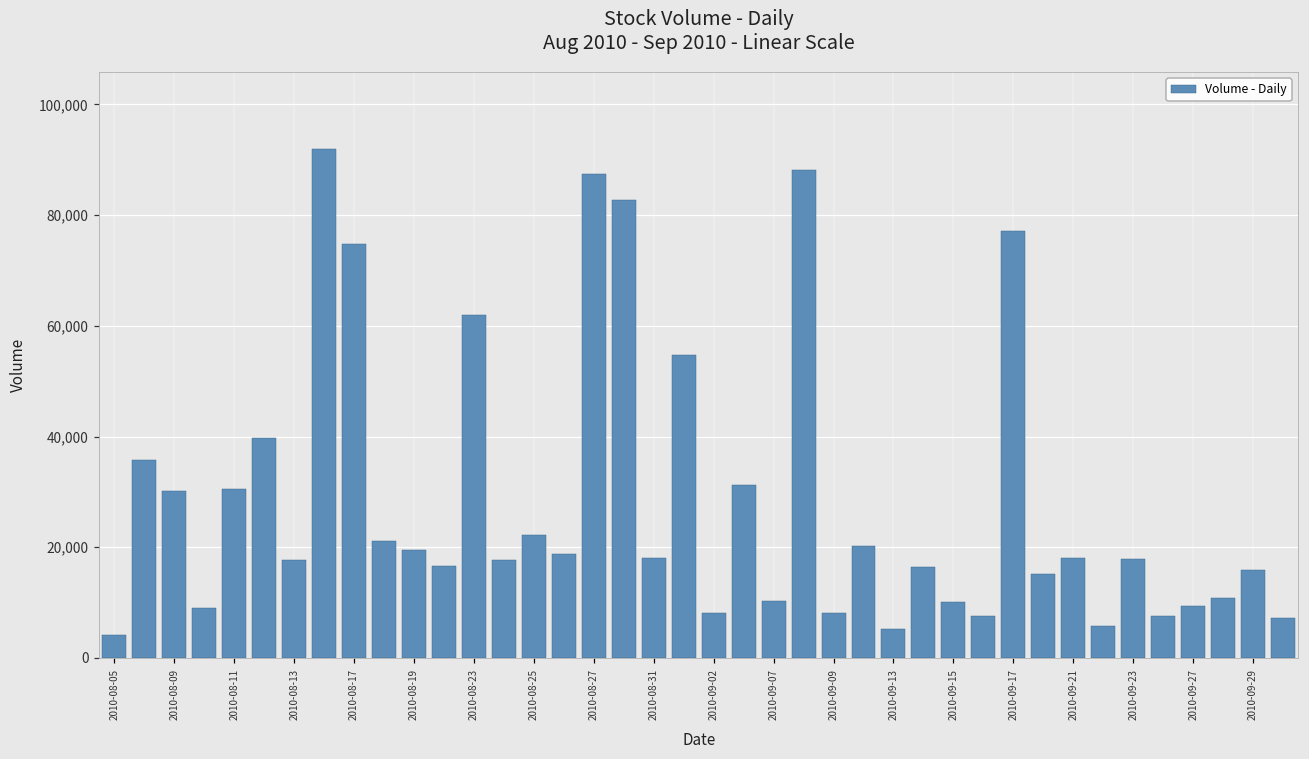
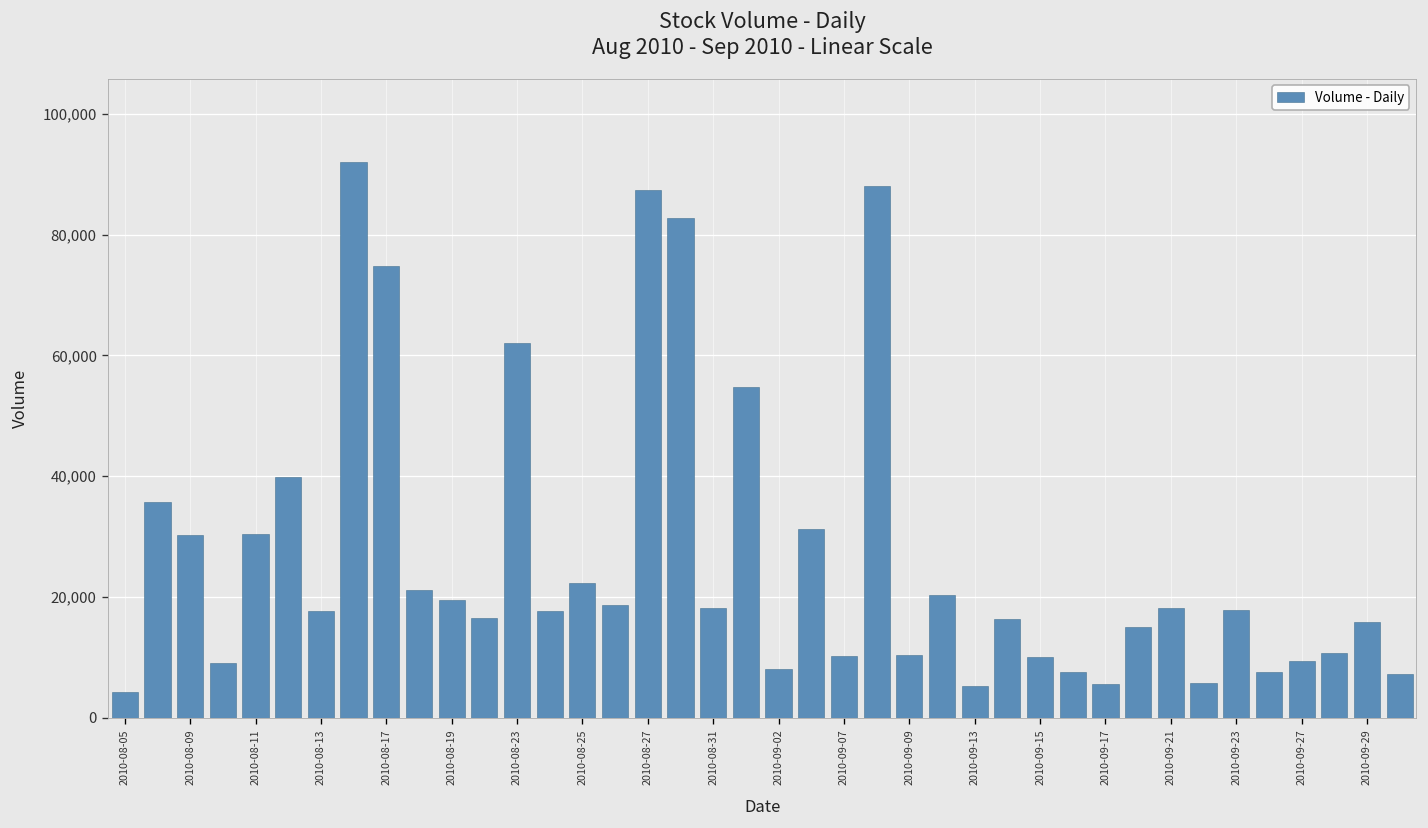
2010-09-09: 8,000 -> 10,000
2010-09-17: 77,000 -> 6,000
